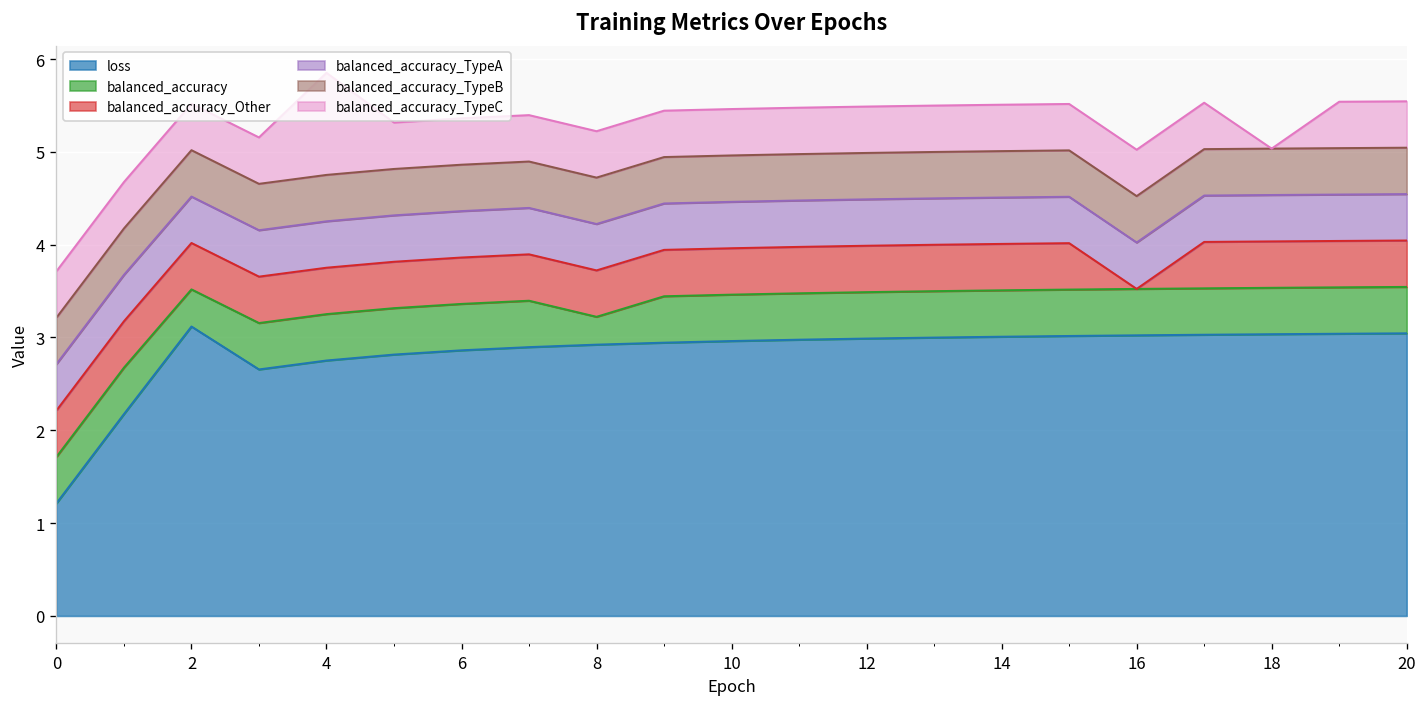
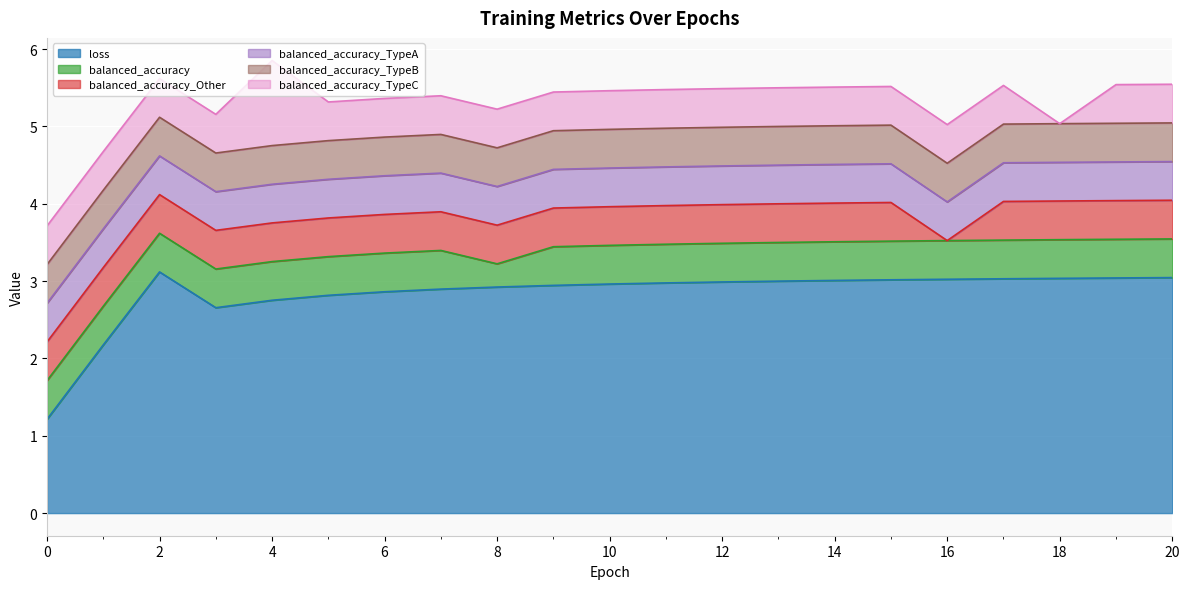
balanced_accuracy, 2: 0.4 -> 0.5
